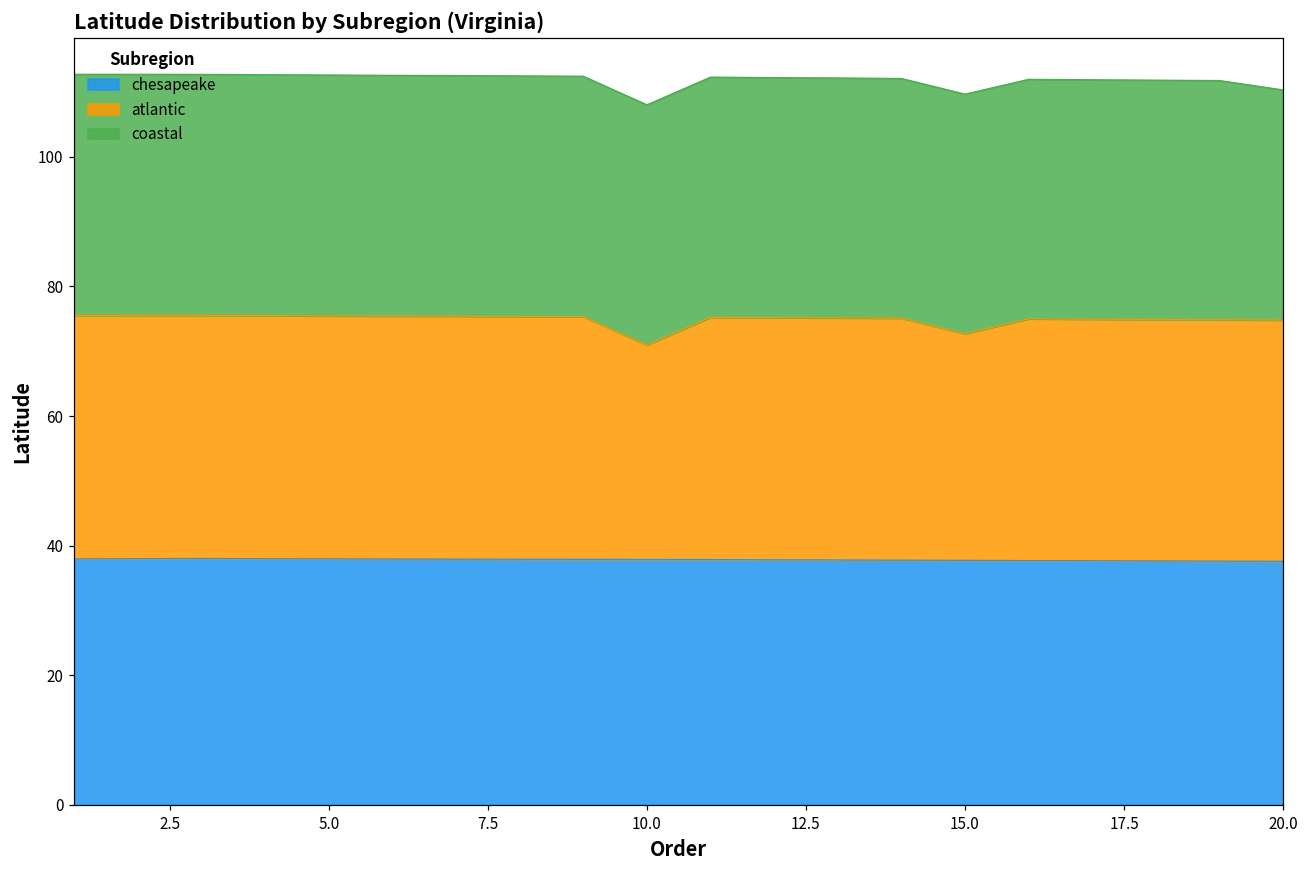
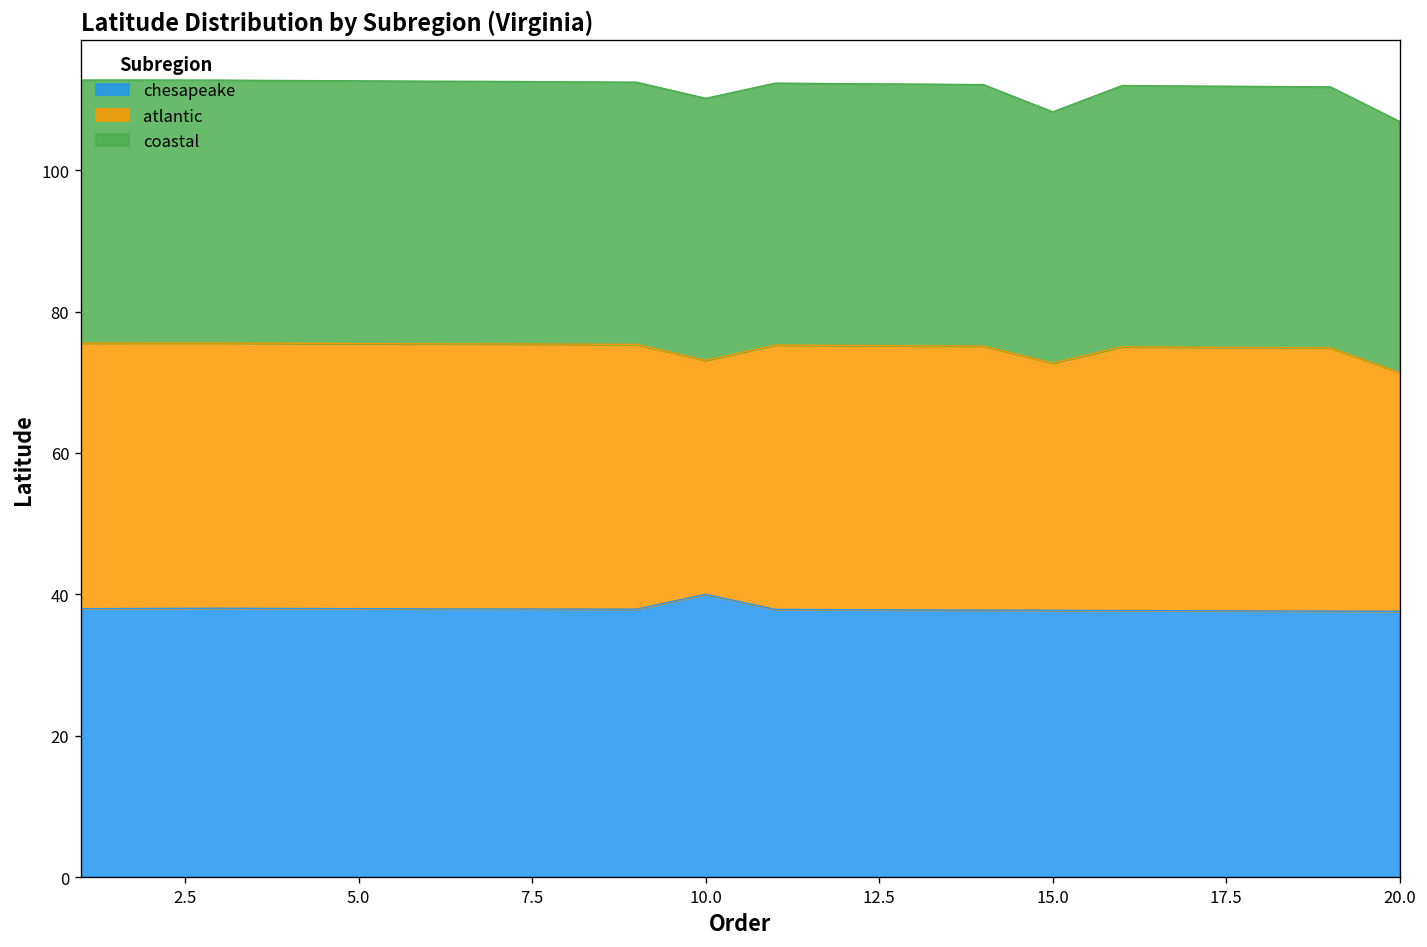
chesapeake, 10.0: 38 -> 40
coastal, 15.0: 37 -> 36
atlantic, 20.0: 37 -> 34
